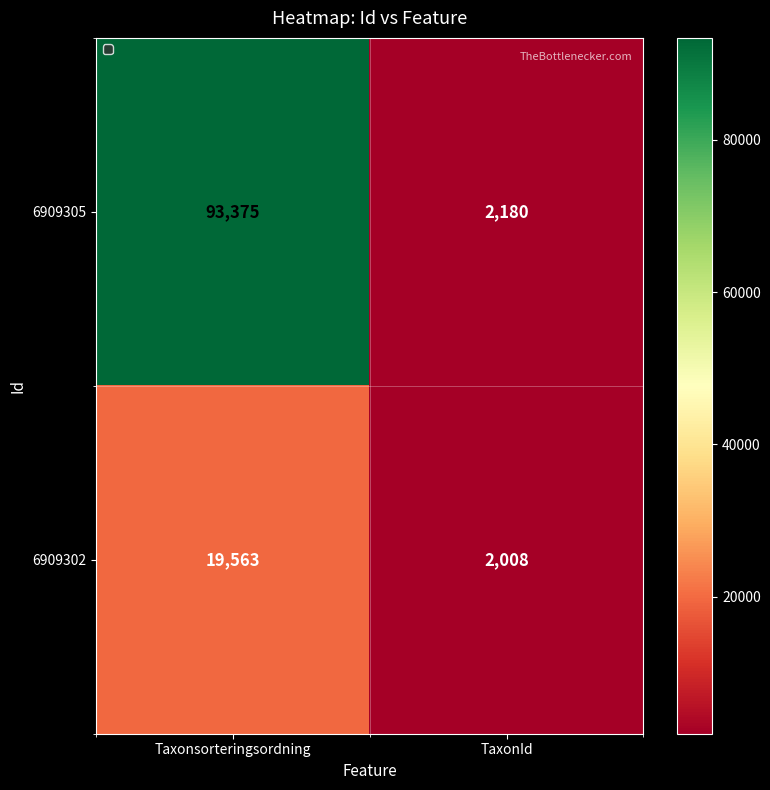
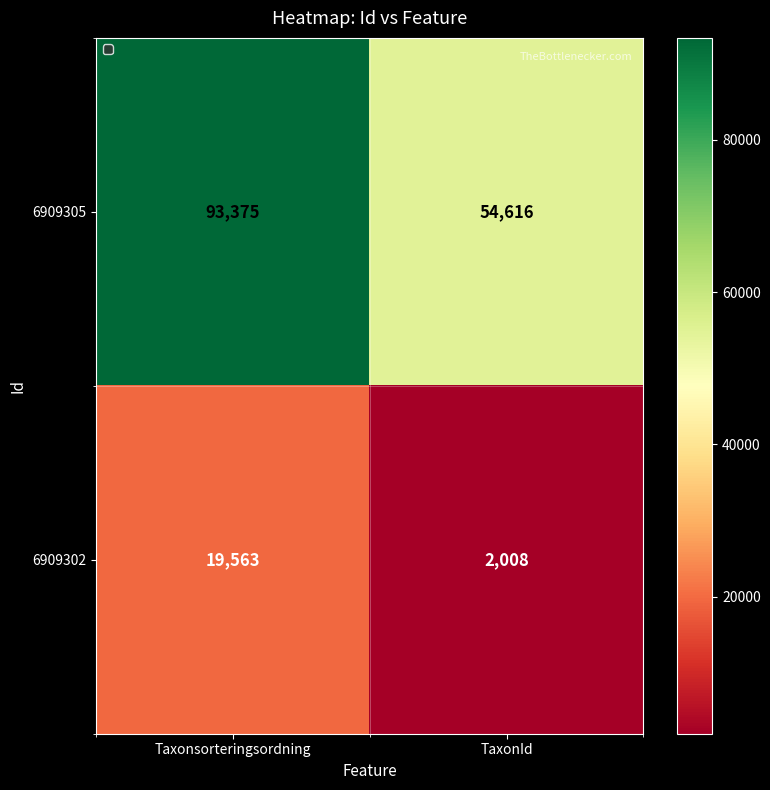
6909305, TaxonId: 2,180 -> 54,616
